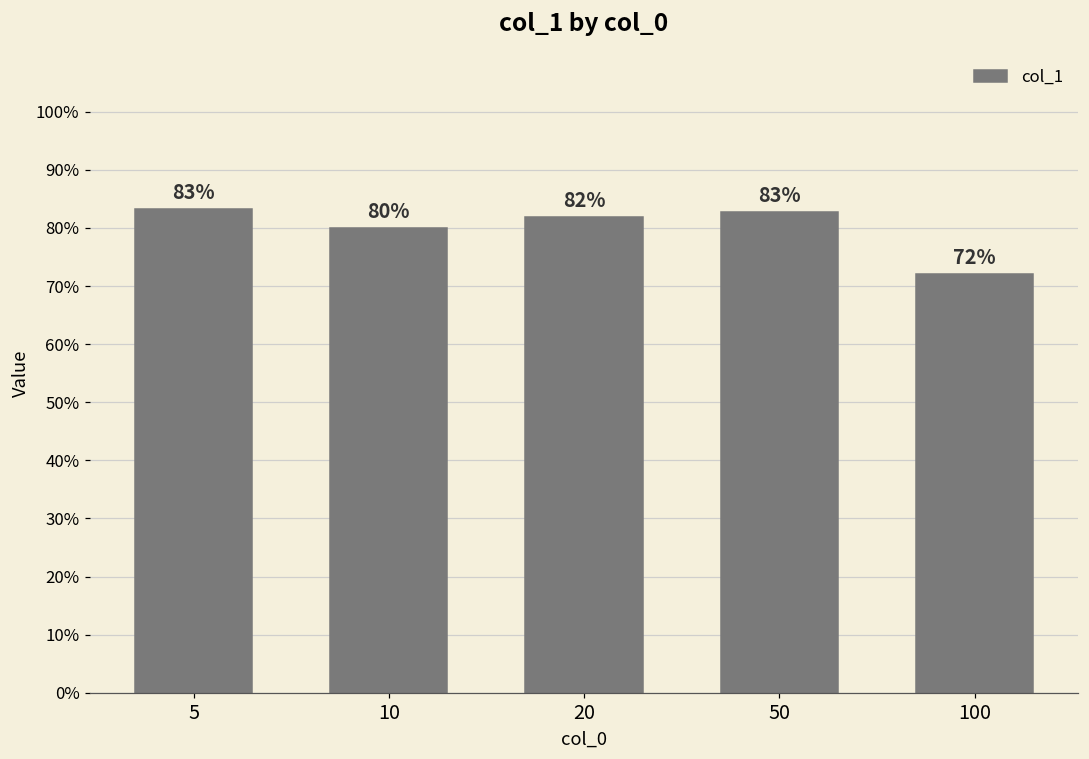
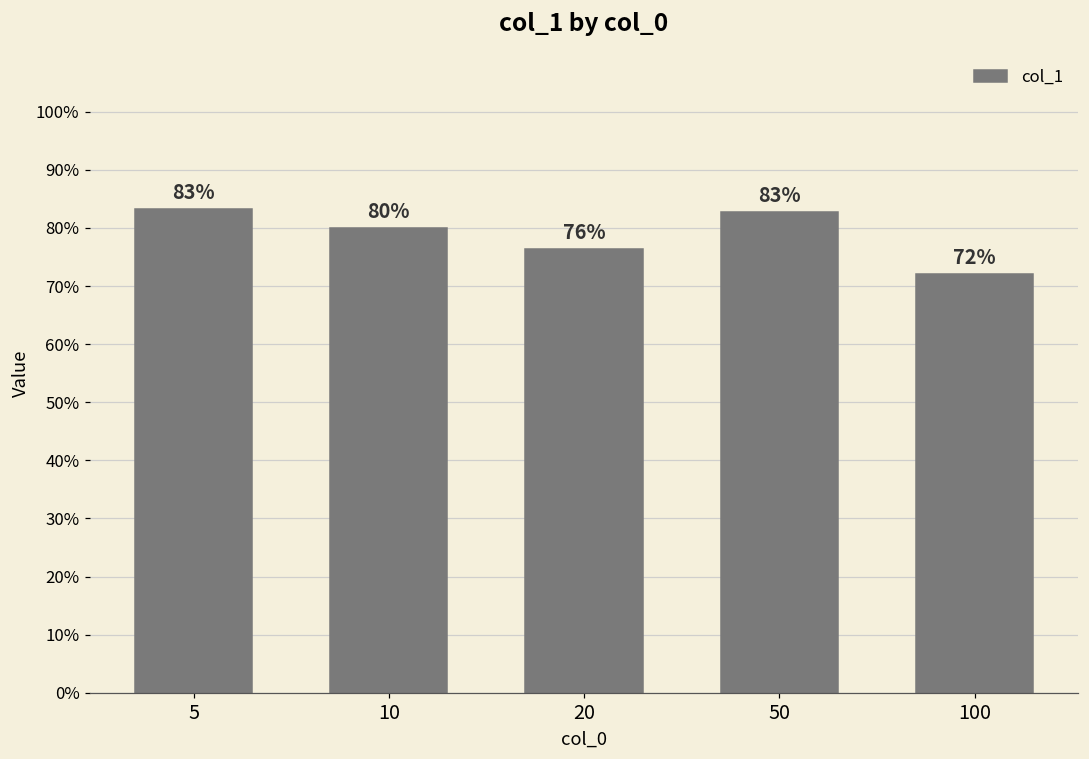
20: 82% -> 76%
